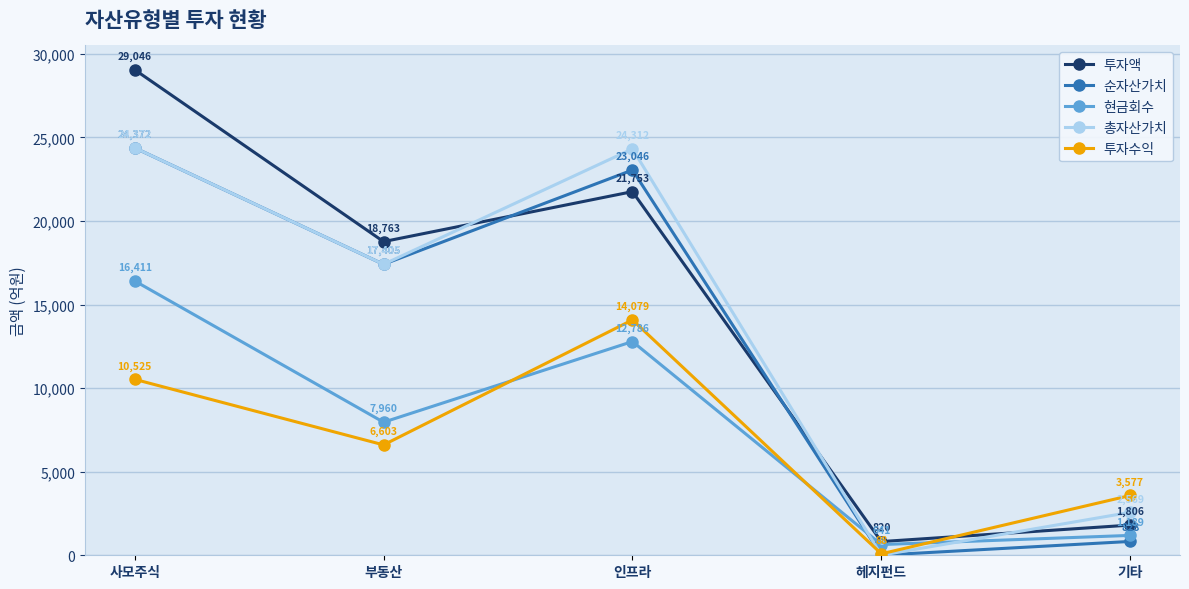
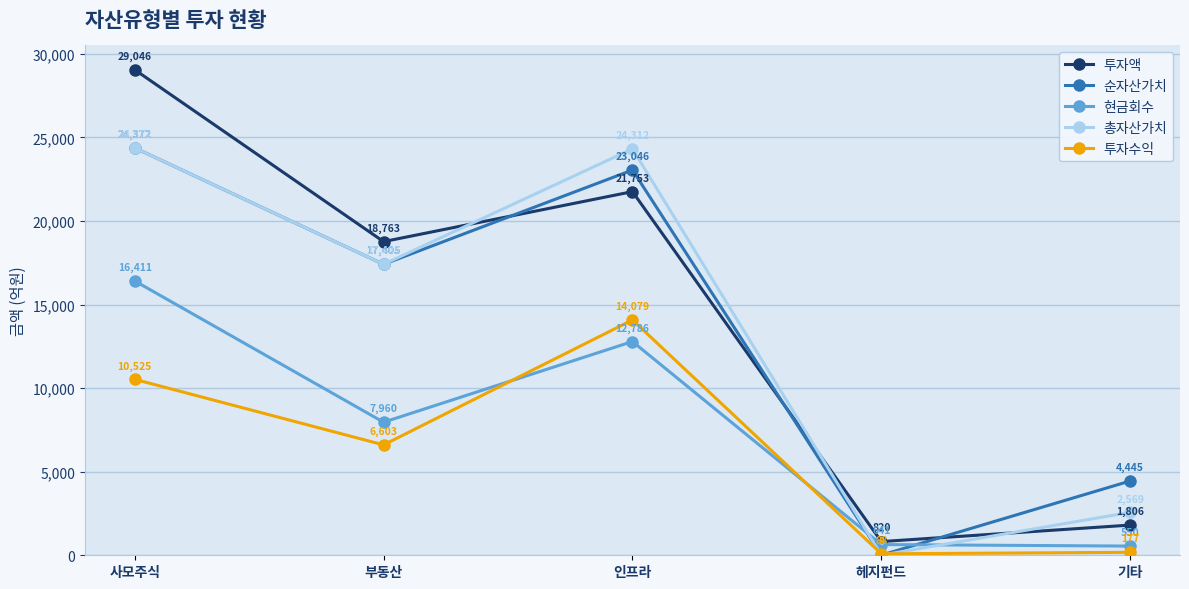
순자산가치, 기타: 828 -> 4,445
현금회수, 기타: 1,189 -> 550
투자수익, 기타: 3,577 -> 177
